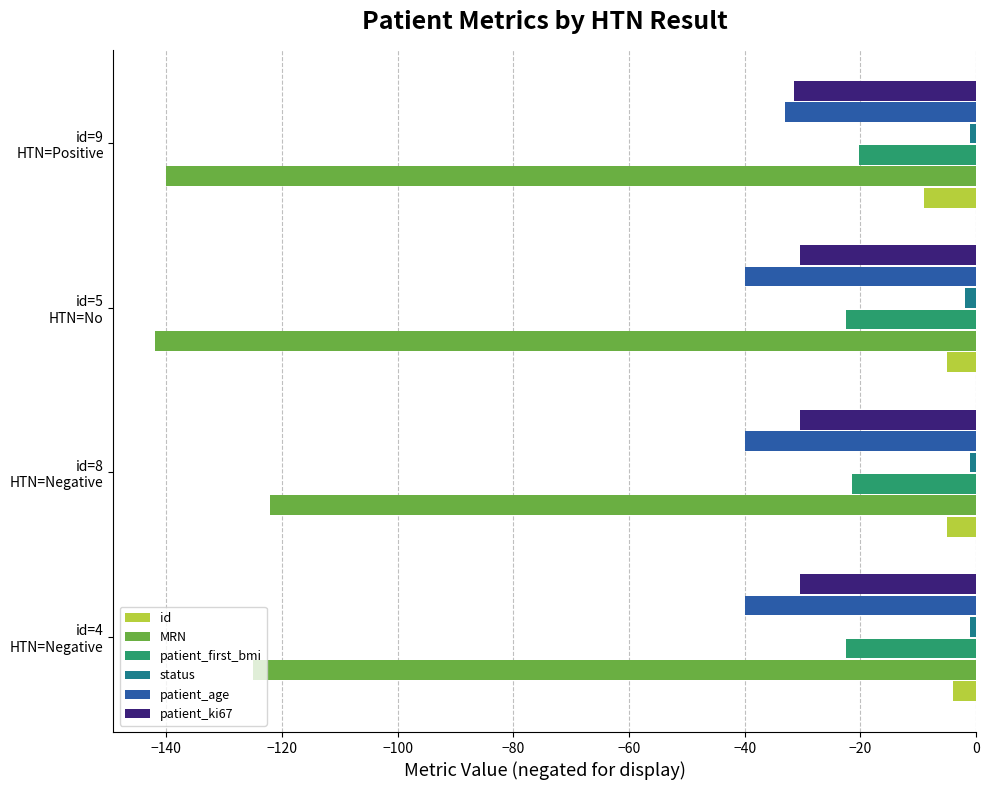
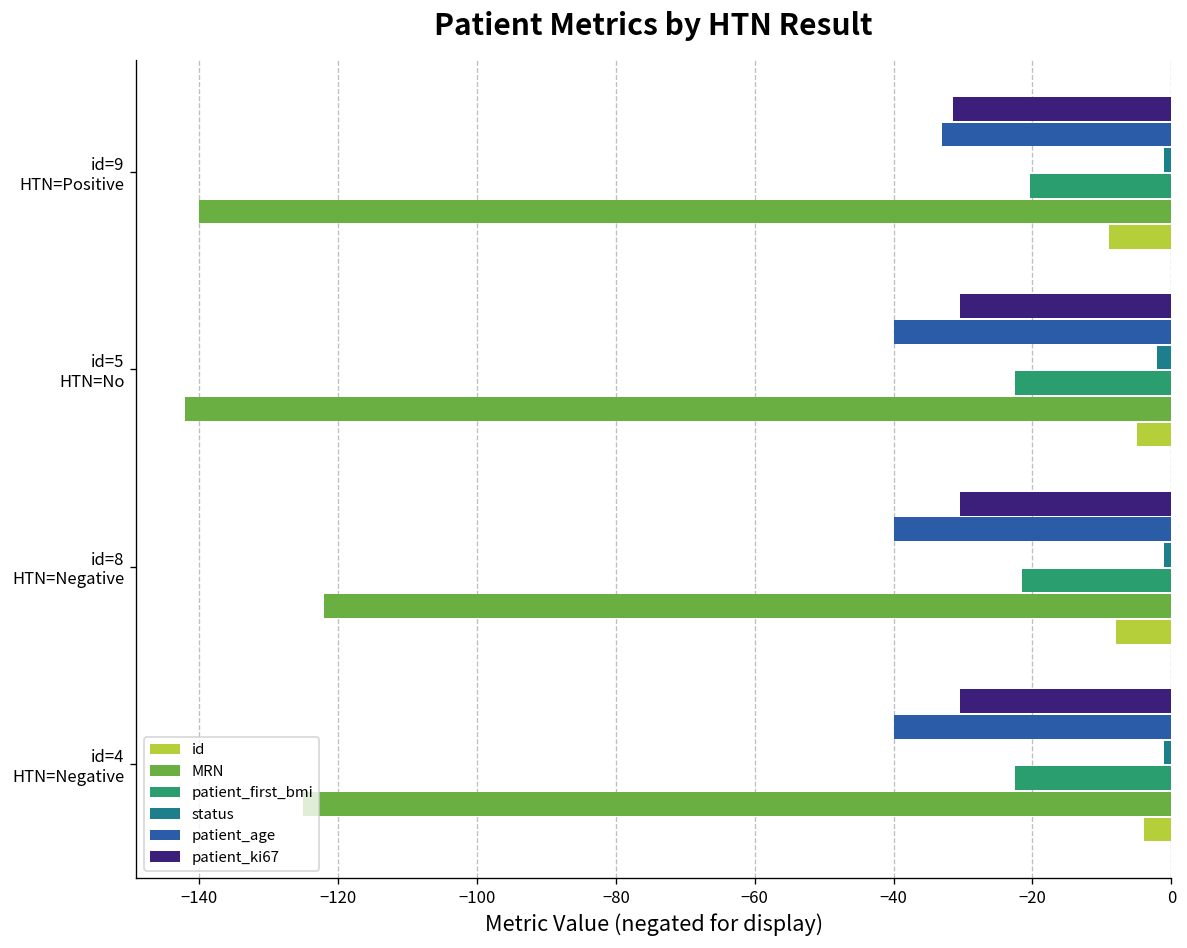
id, id=8 HTN=Negative: -5 -> -8
